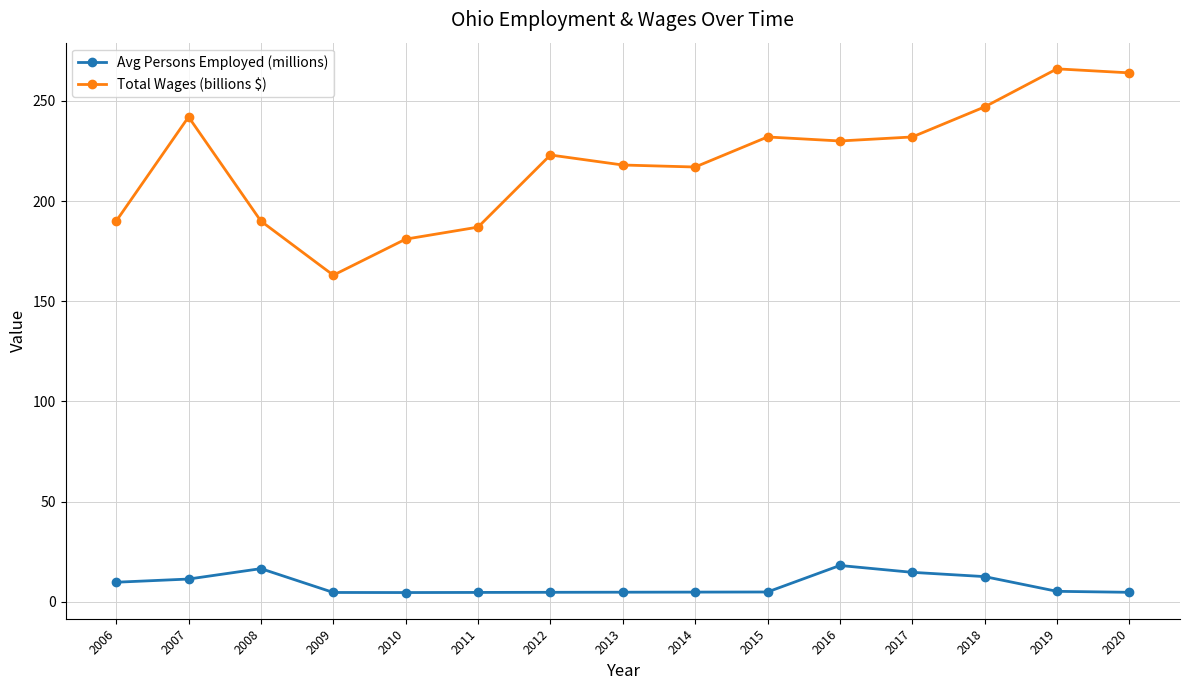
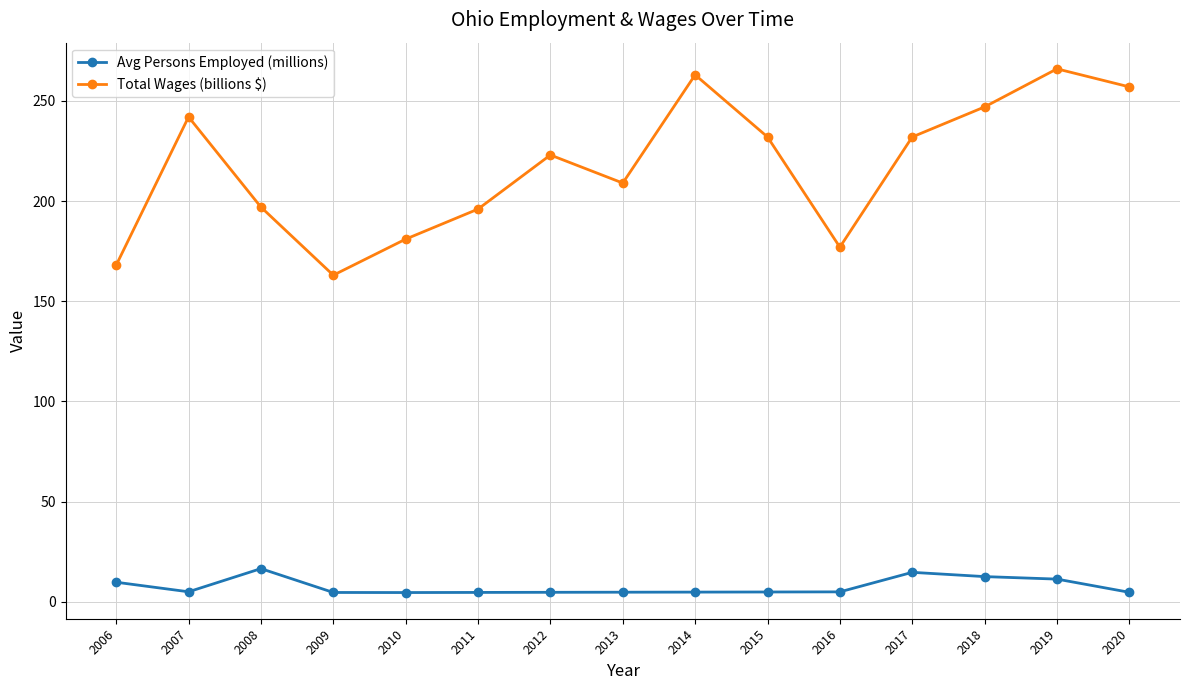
Total Wages (billions $), 2006: 190 -> 168
Avg Persons Employed (millions), 2007: 11 -> 5
Total Wages (billions $), 2008: 190 -> 197
Total Wages (billions $), 2011: 187 -> 196
Total Wages (billions $), 2013: 218 -> 209
Total Wages (billions $), 2014: 217 -> 263
Avg Persons Employed (millions), 2016: 18 -> 5
Total Wages (billions $), 2016: 230 -> 177
Avg Persons Employed (millions), 2019: 5 -> 11
Total Wages (billions $), 2020: 264 -> 257
